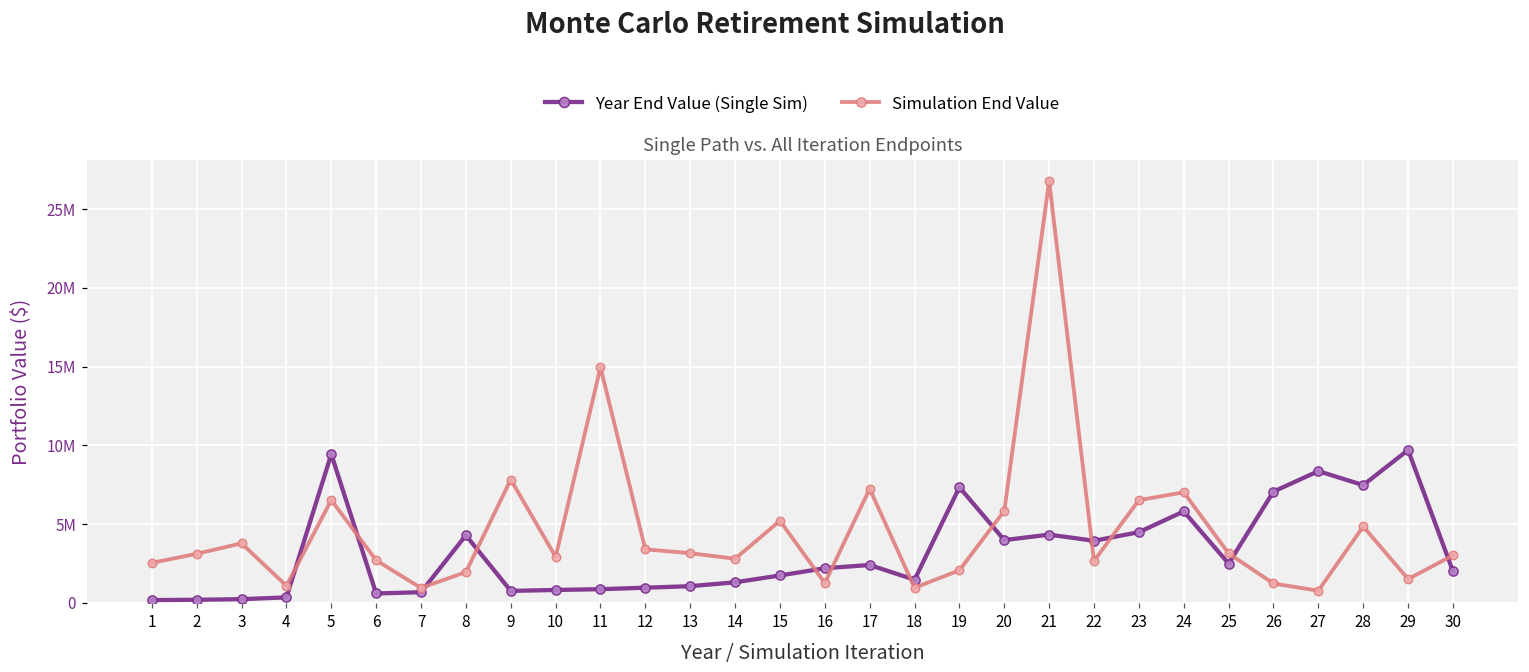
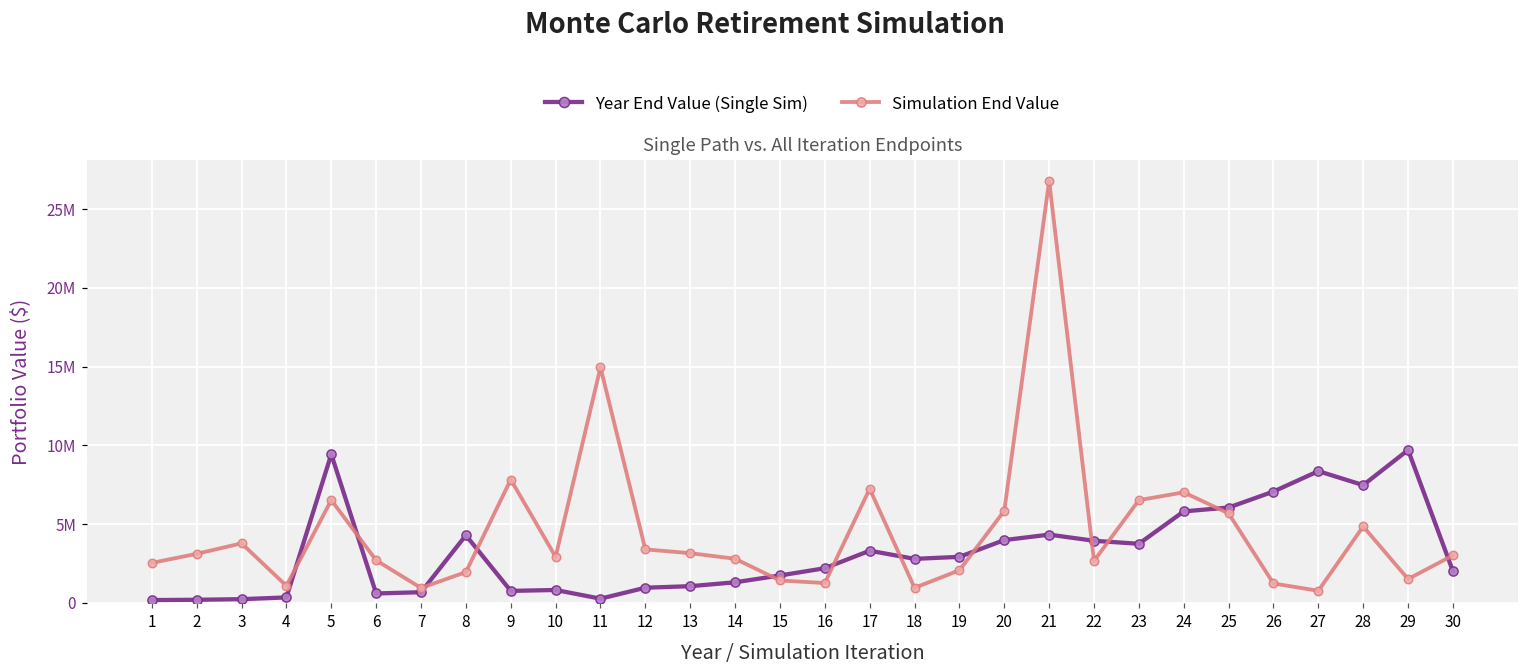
Year End Value (Single Sim), 11: 900000 -> 300000
Simulation End Value, 15: 5200000 -> 1400000
Year End Value (Single Sim), 17: 2400000 -> 3300000
Year End Value (Single Sim), 18: 1500000 -> 2800000
Year End Value (Single Sim), 19: 7300000 -> 2900000
Year End Value (Single Sim), 23: 4500000 -> 3800000
Year End Value (Single Sim), 25: 2500000 -> 6100000
Simulation End Value, 25: 3100000 -> 5700000
